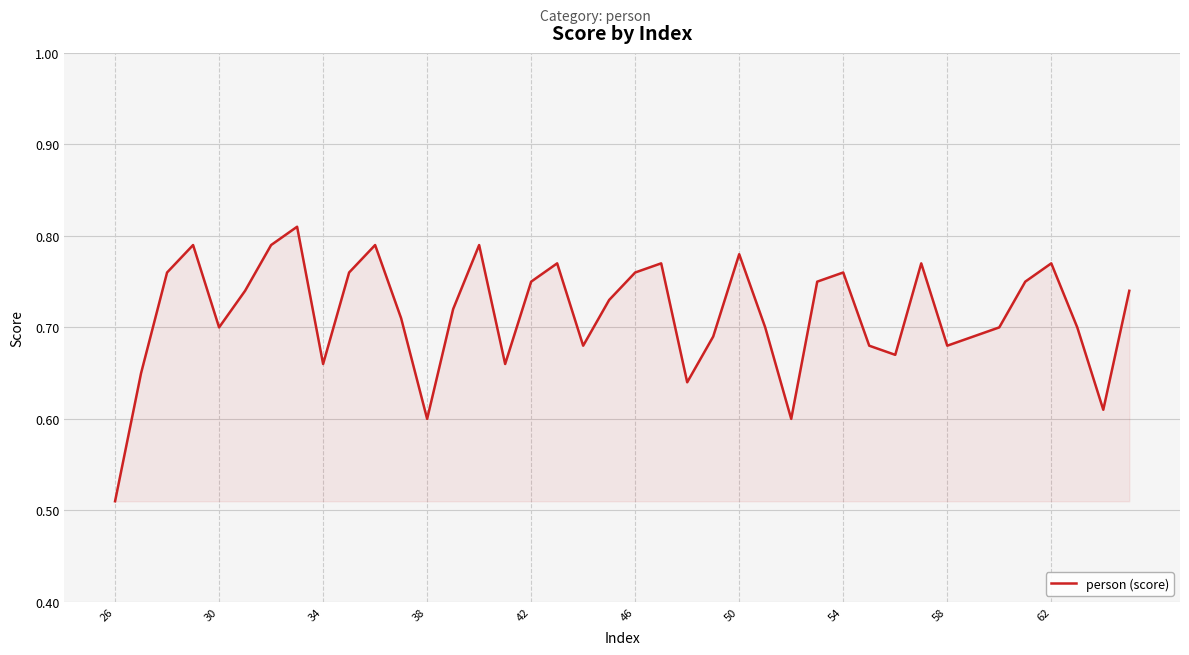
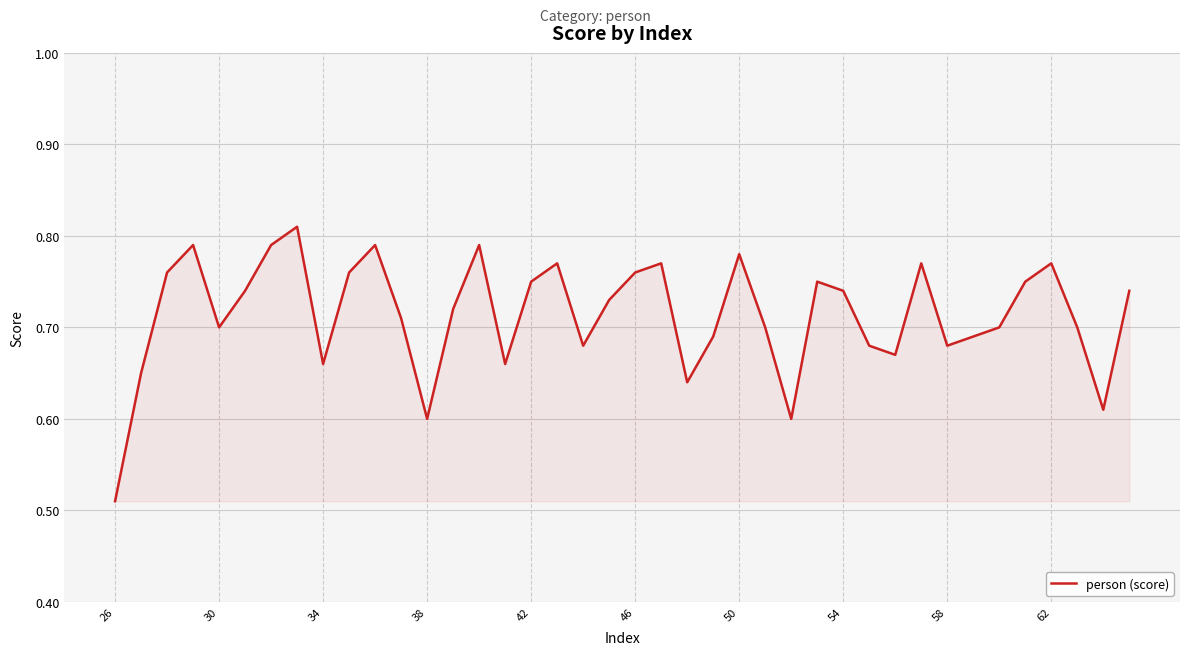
54: 0.76 -> 0.74
